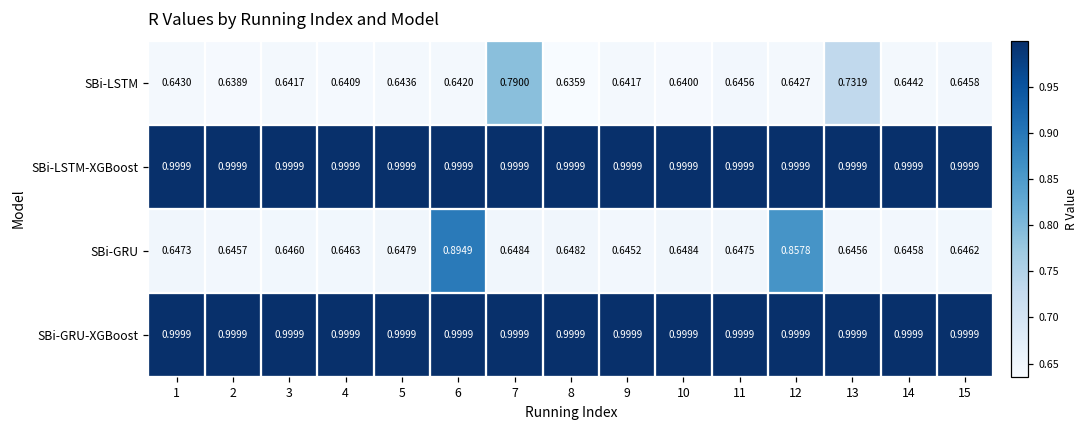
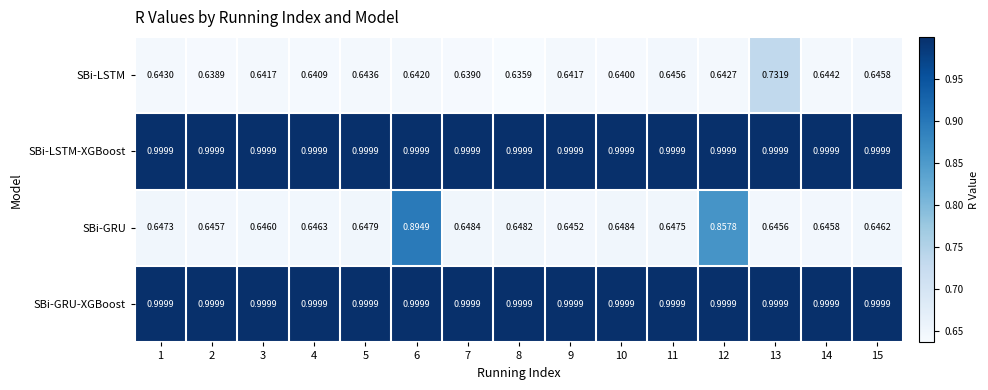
SBi-LSTM, 7: 0.7900 -> 0.6390
